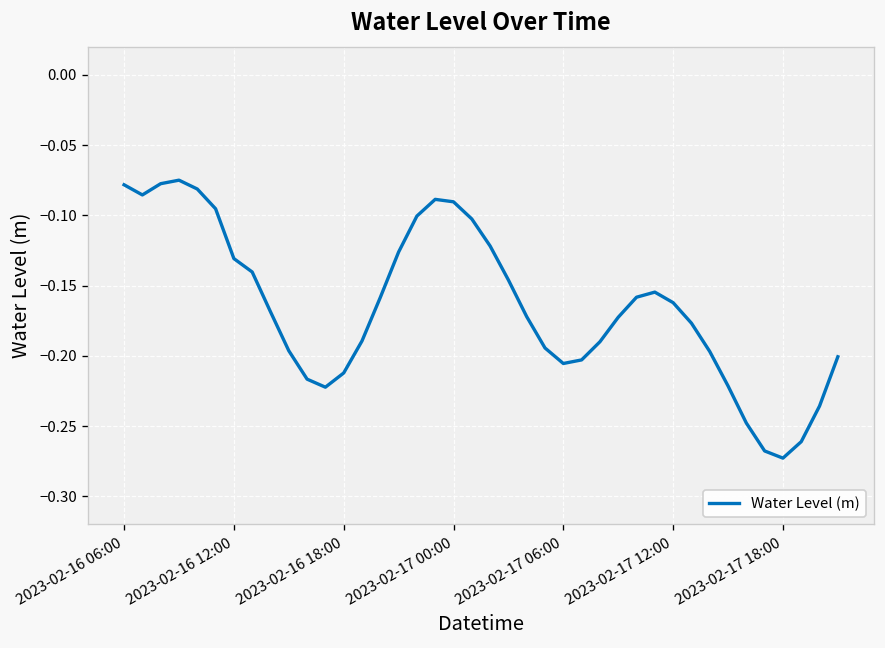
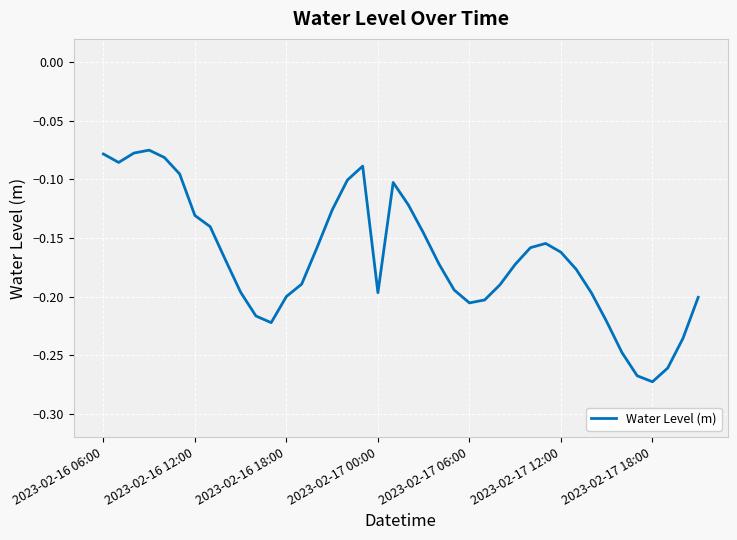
2023-02-16 18:00: -0.212 -> -0.200
2023-02-17 00:00: -0.090 -> -0.197
